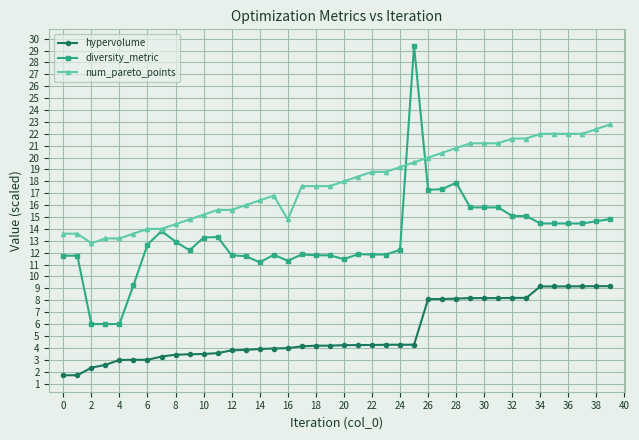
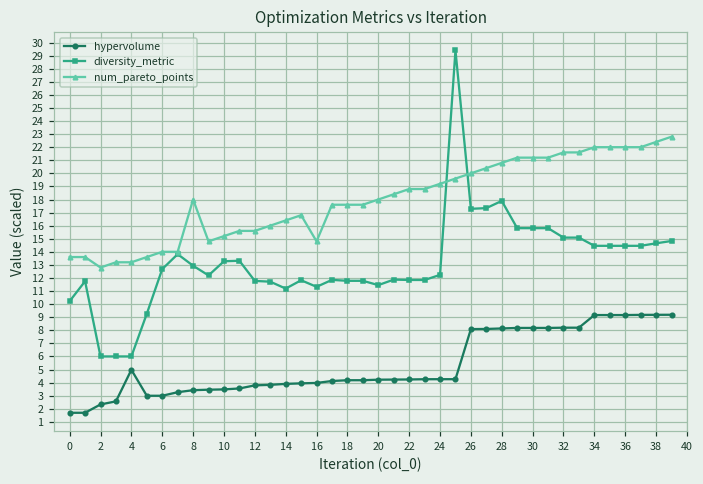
diversity_metric, 0: 11.7 -> 10.2
hypervolume, 4: 3.0 -> 5.0
num_pareto_points, 8: 14.4 -> 18.0
